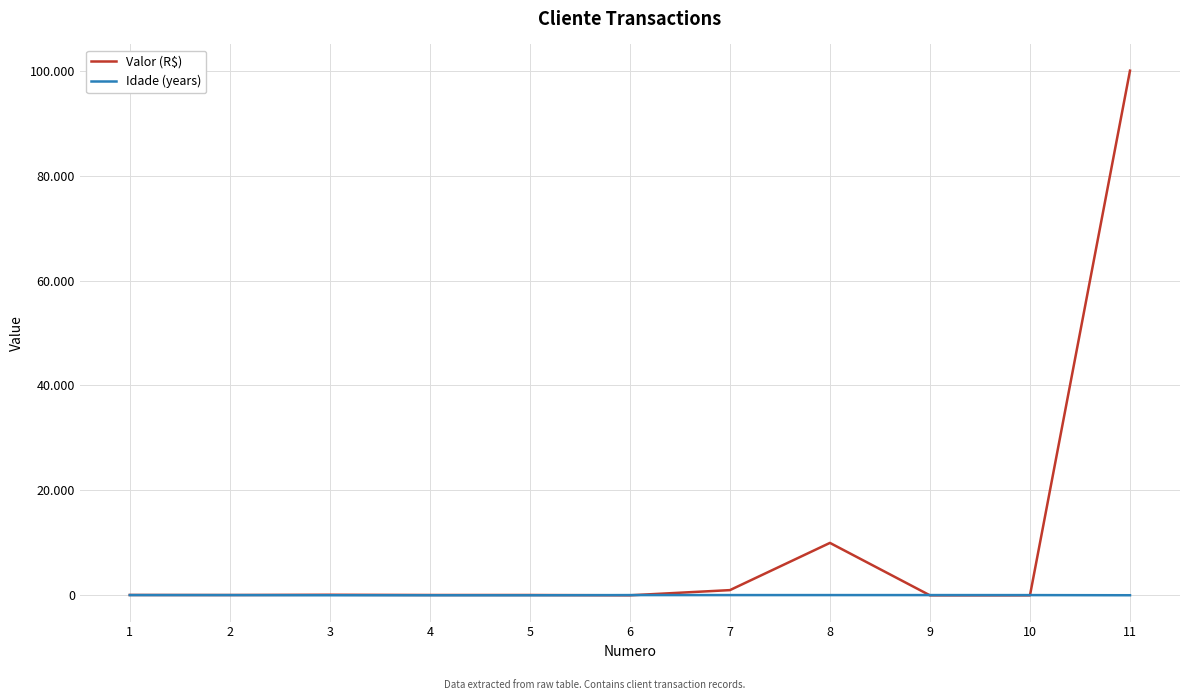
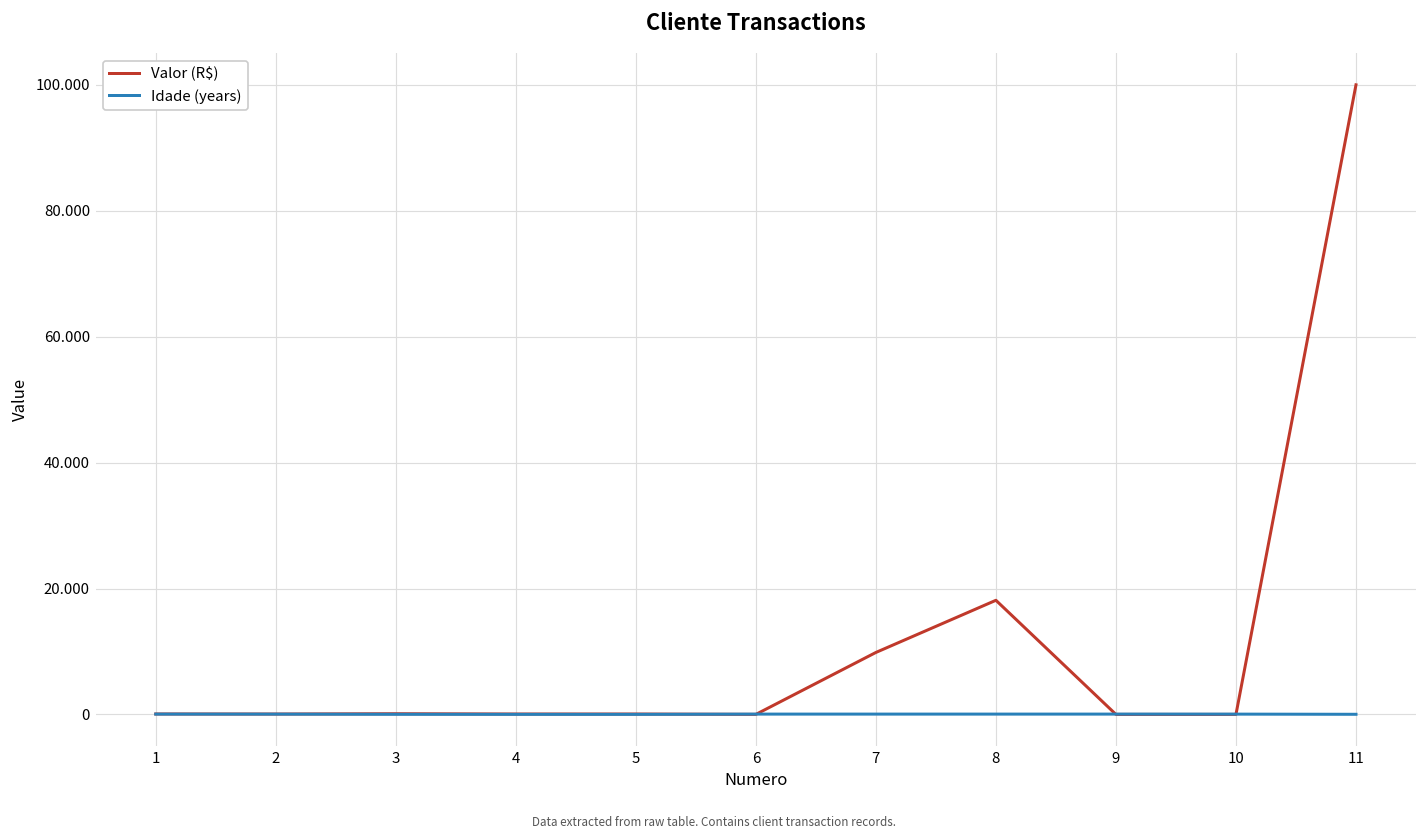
Valor (R$), 7: 1 -> 10
Valor (R$), 8: 10 -> 18
